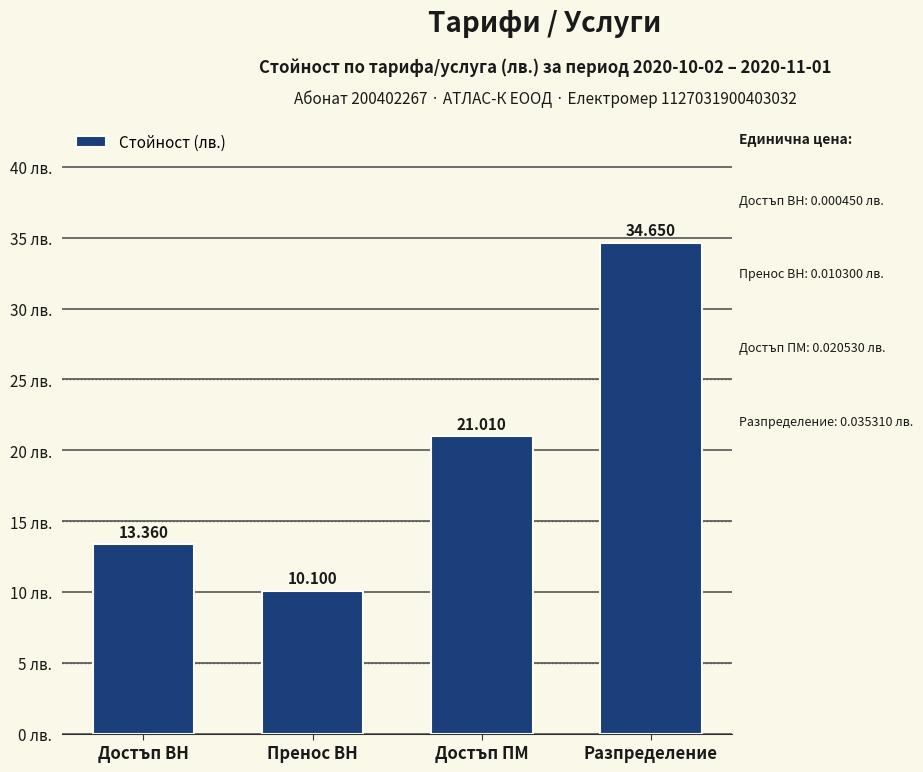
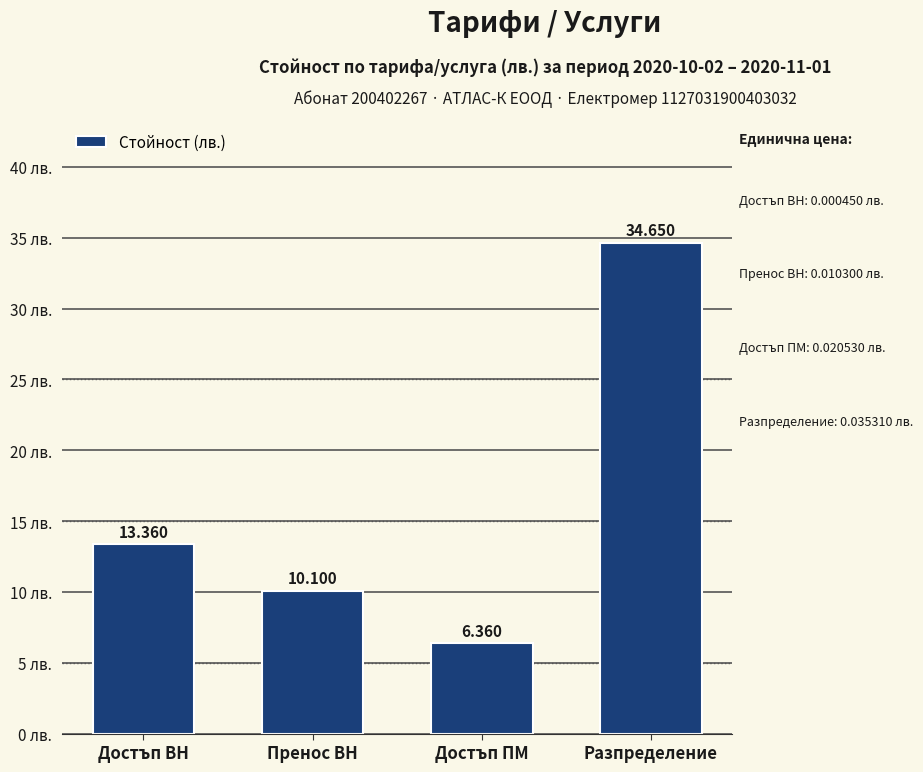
Достъп ПМ: 21.010 -> 6.360
